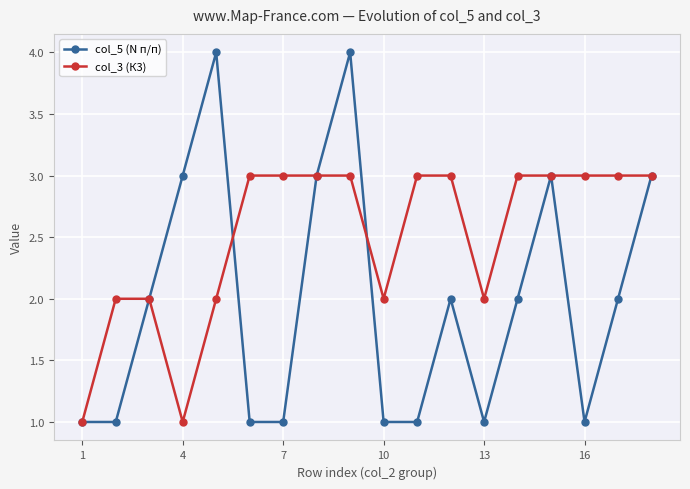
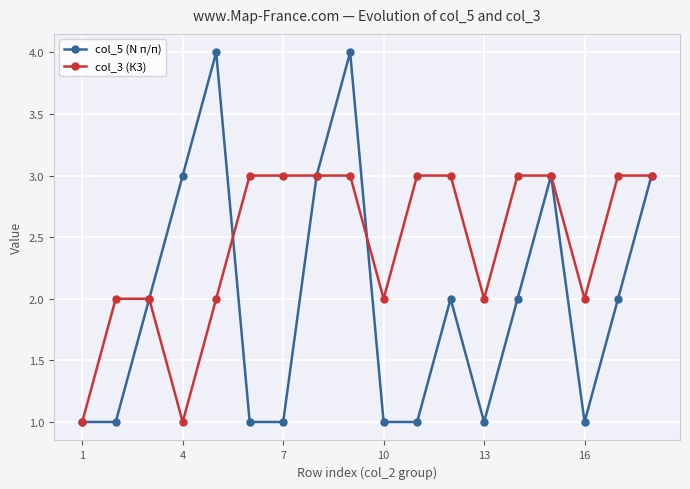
col_3 (К3), 16: 3 -> 2
